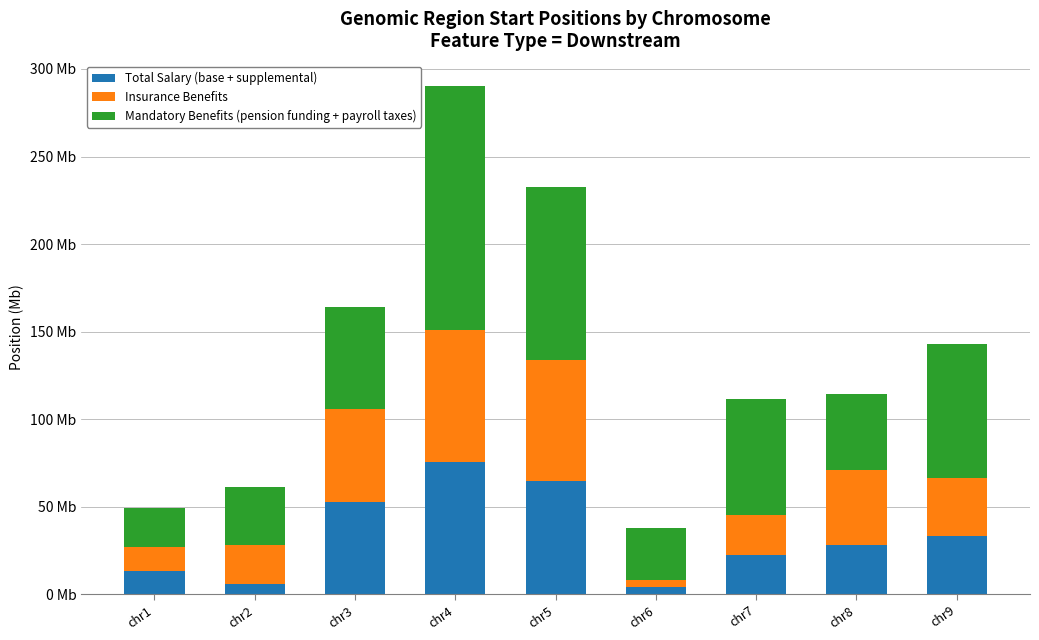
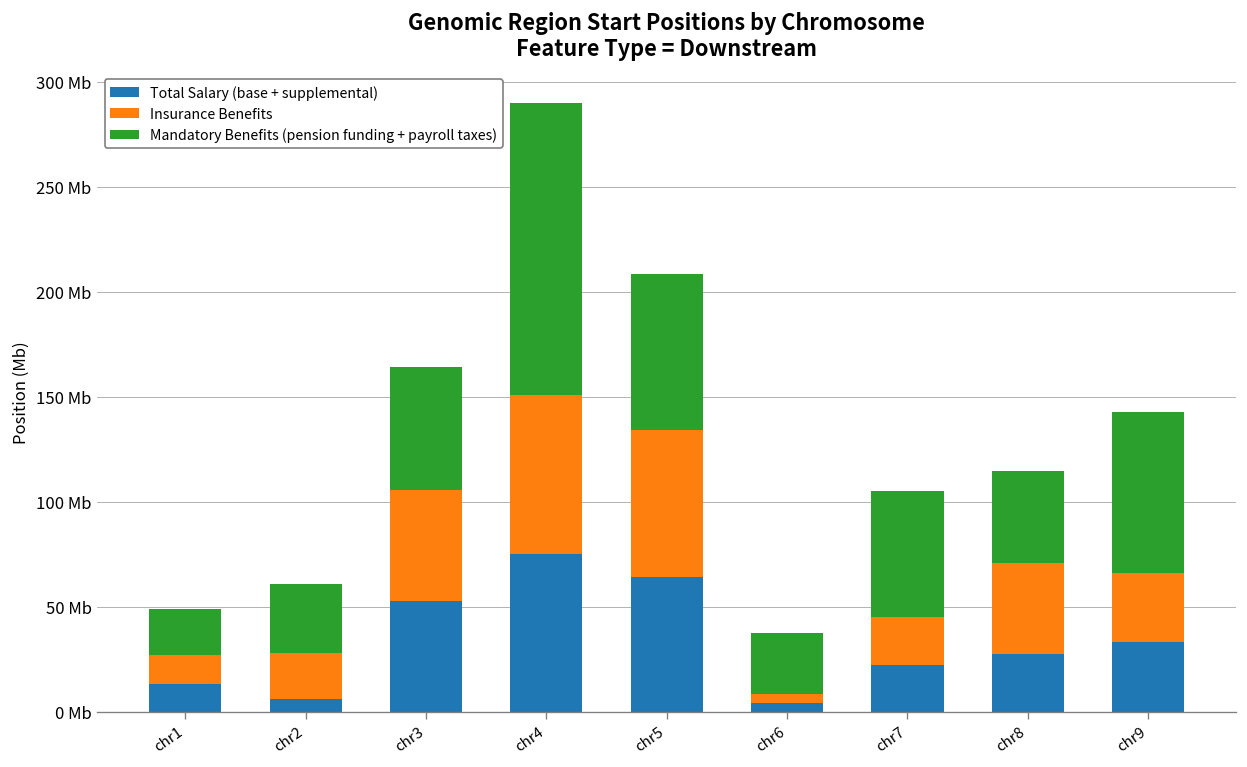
Mandatory Benefits (pension funding + payroll taxes), chr5: 99 Mb -> 74 Mb
Mandatory Benefits (pension funding + payroll taxes), chr7: 66 Mb -> 60 Mb
